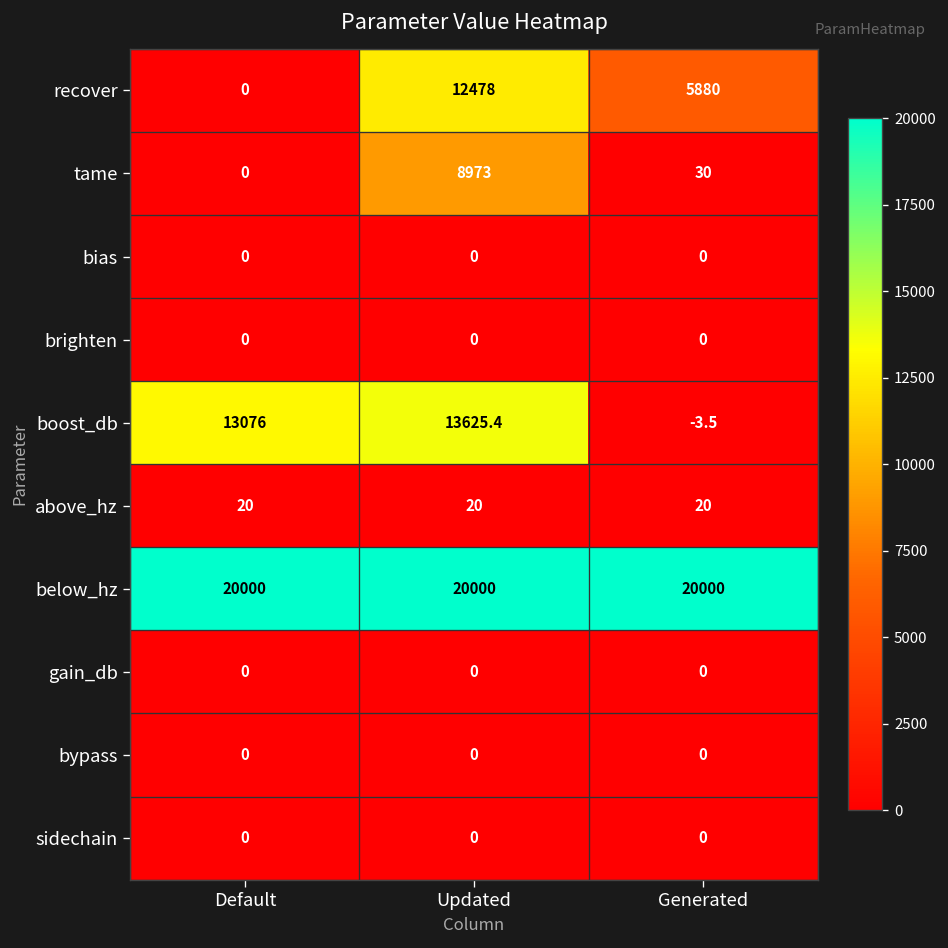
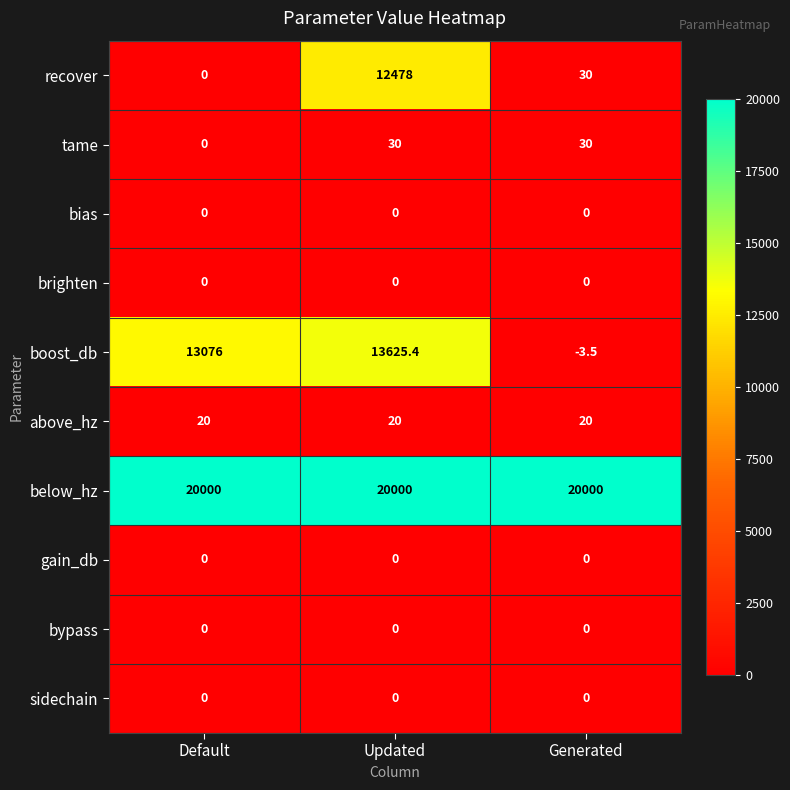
recover, Generated: 5880 -> 30
tame, Updated: 8973 -> 30
